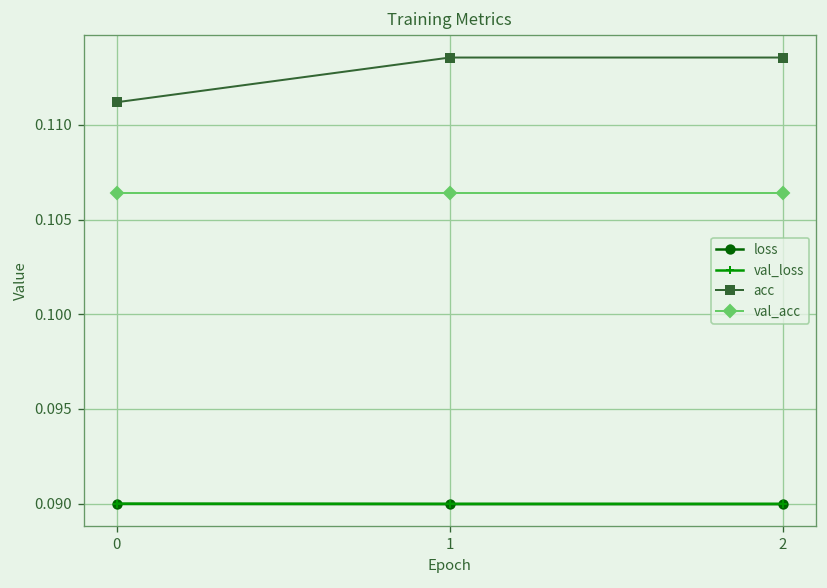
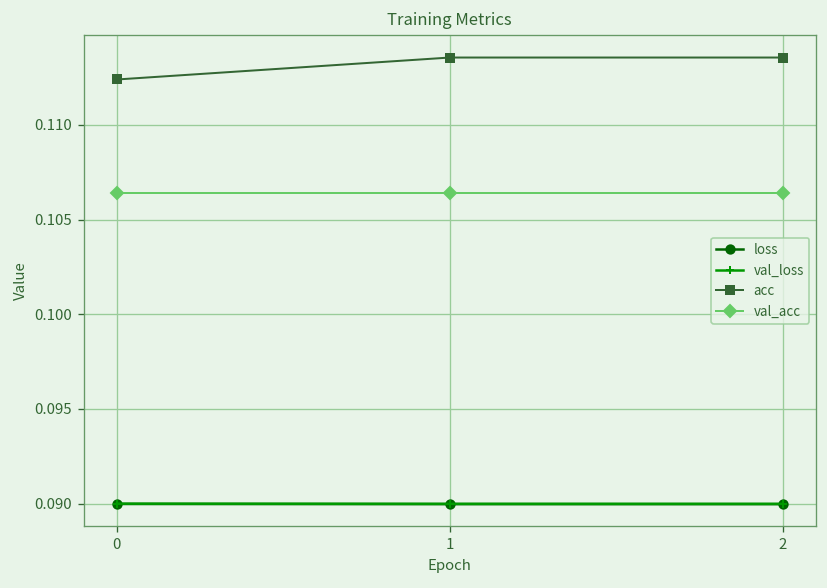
acc, 0: 0.1112 -> 0.1124
